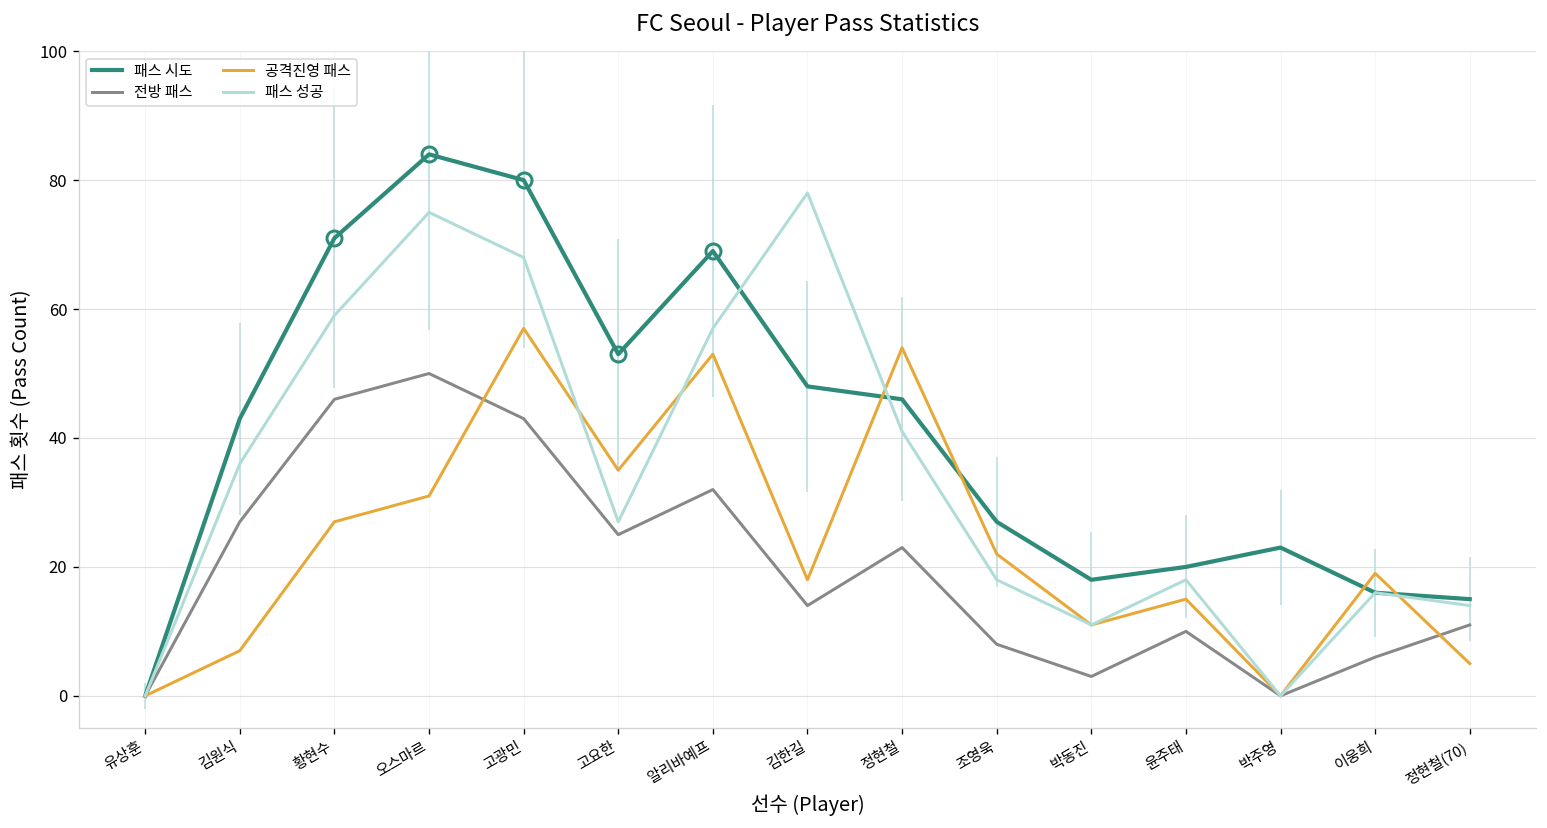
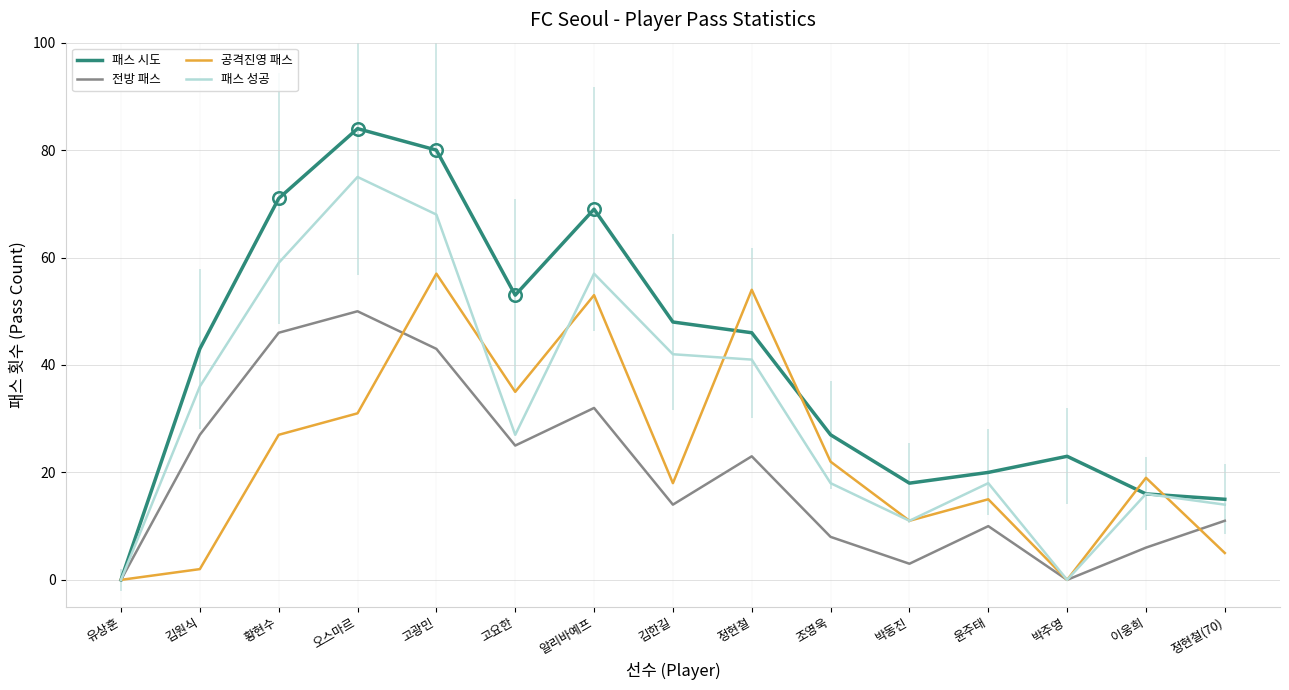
공격진영 패스, 김원식: 7 -> 2
패스 성공, 김한길: 78 -> 42
